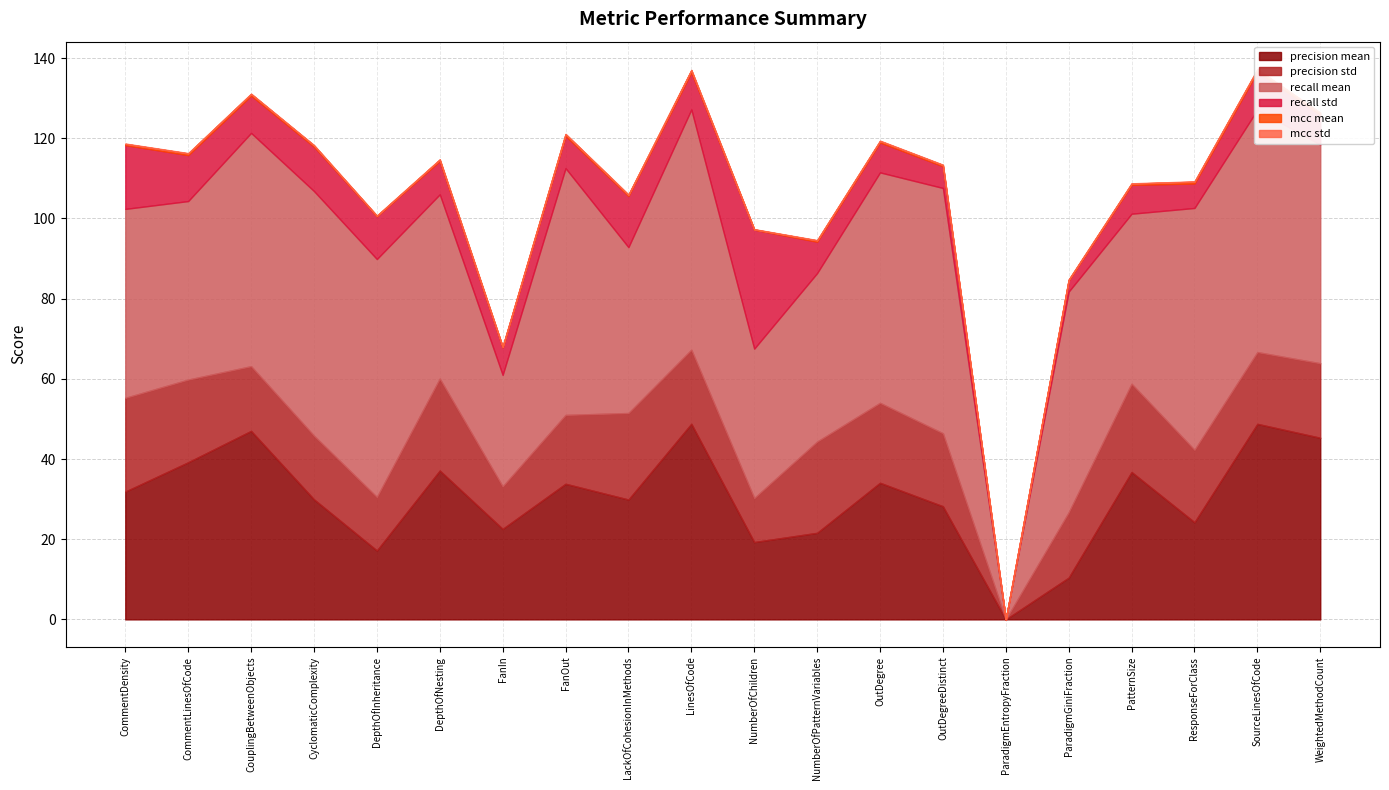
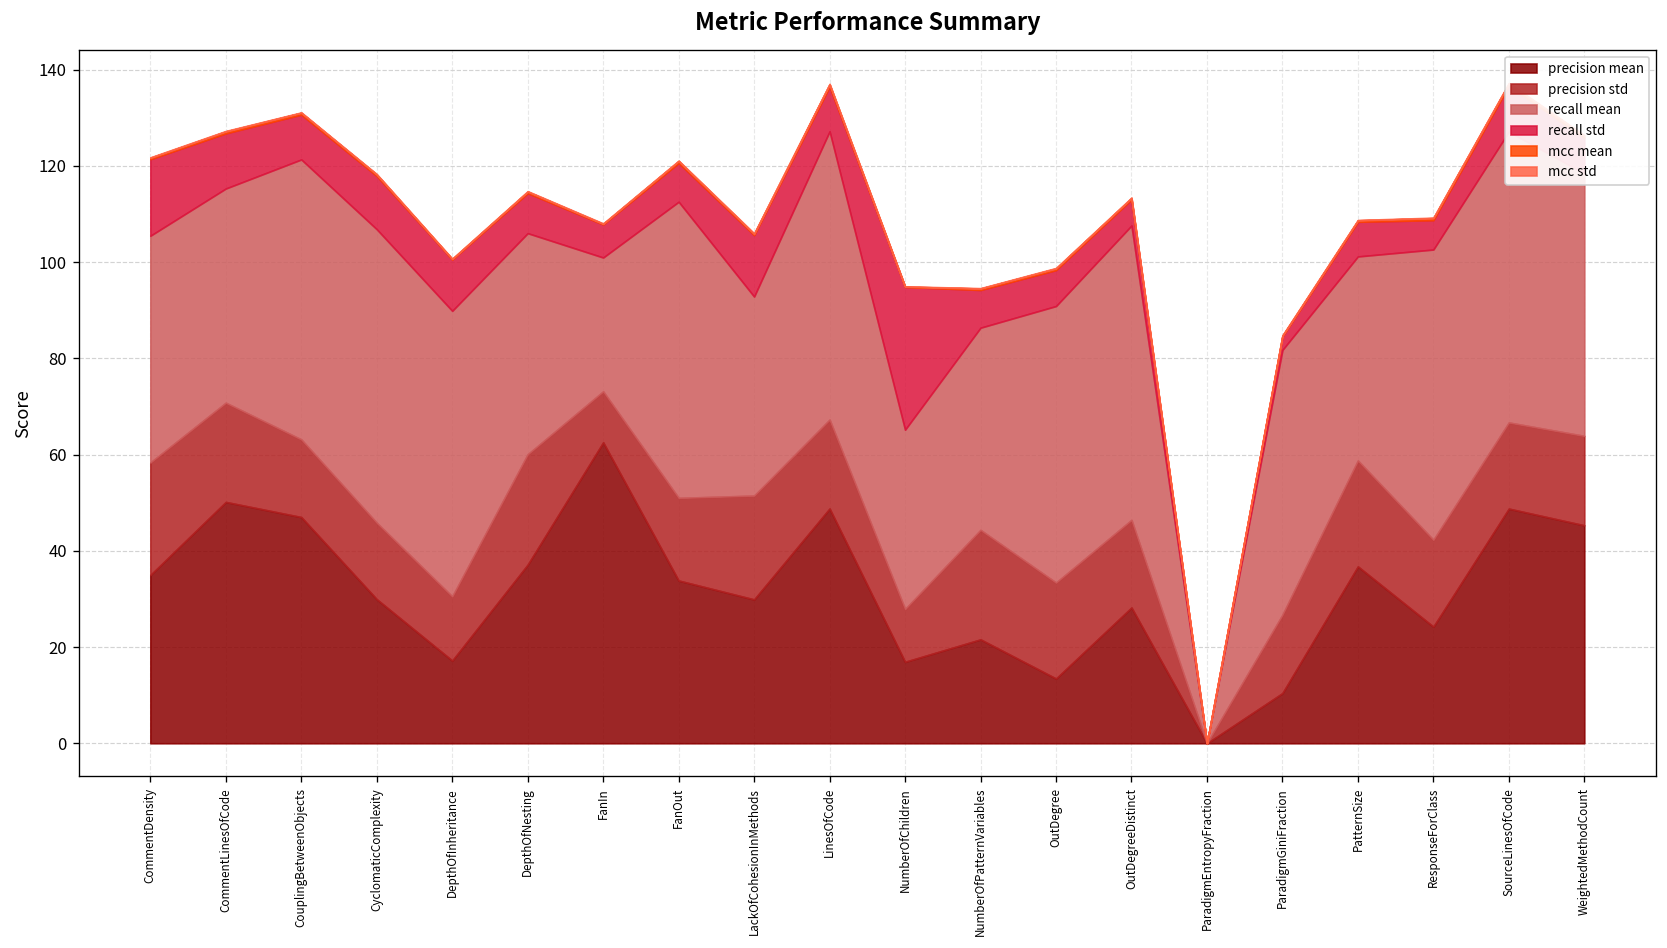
precision mean, CommentDensity: 32 -> 35
precision mean, CommentLinesOfCode: 39 -> 50
precision mean, FanIn: 23 -> 63
precision mean, NumberOfChildren: 19 -> 17
precision mean, OutDegree: 34 -> 13
